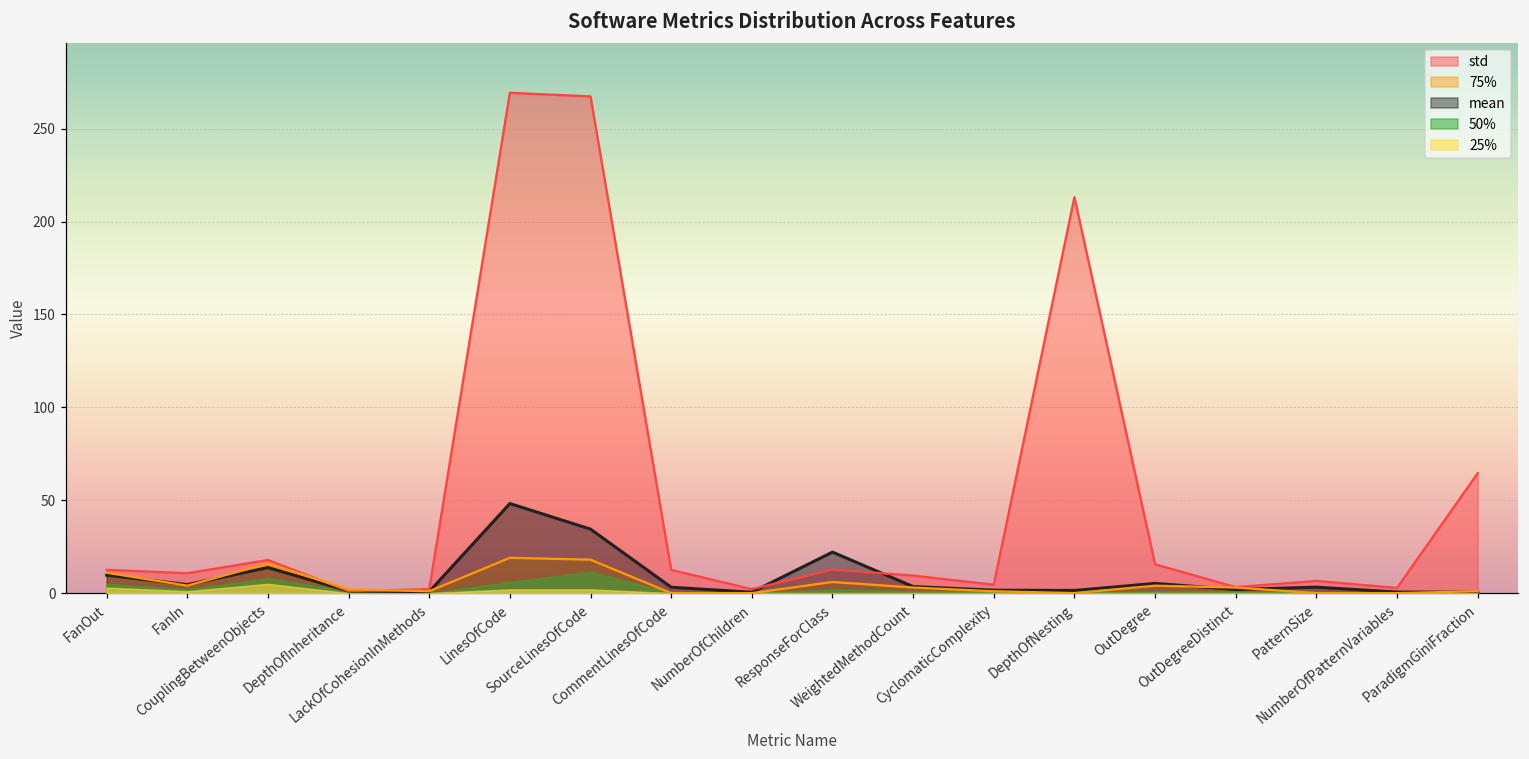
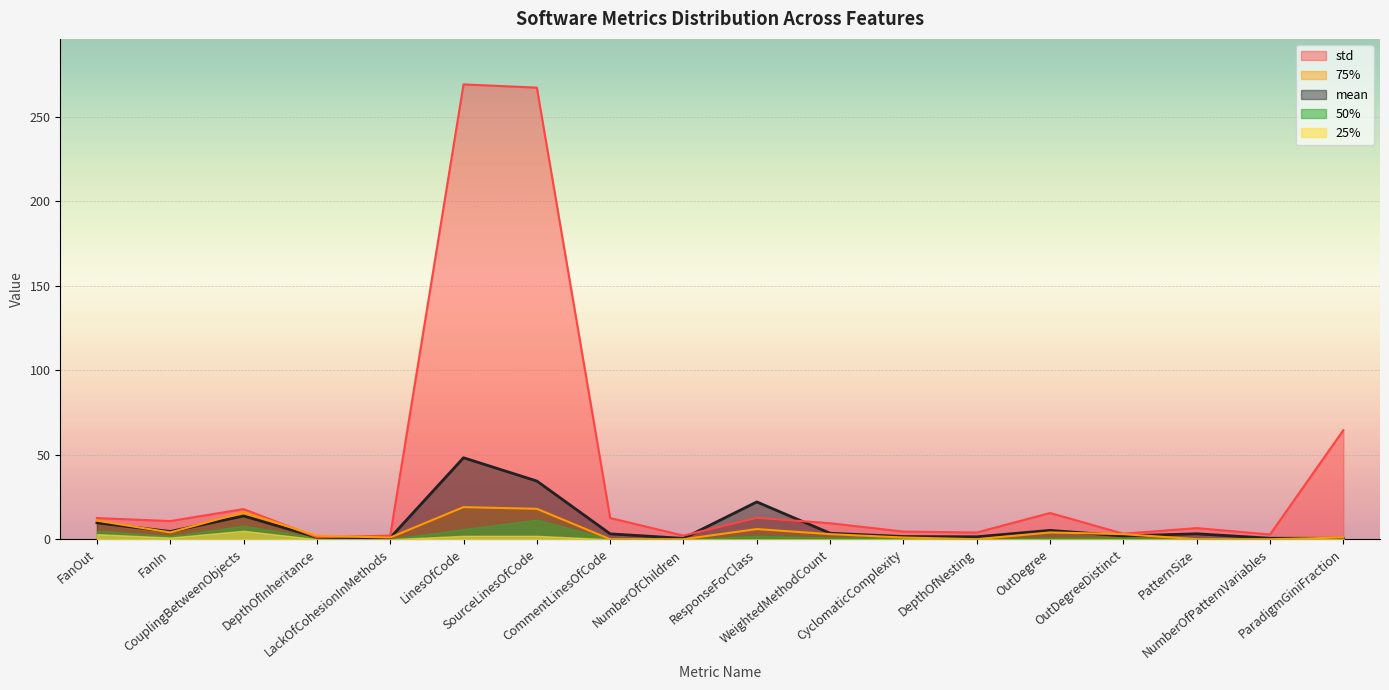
std, DepthOfNesting: 213 -> 4
